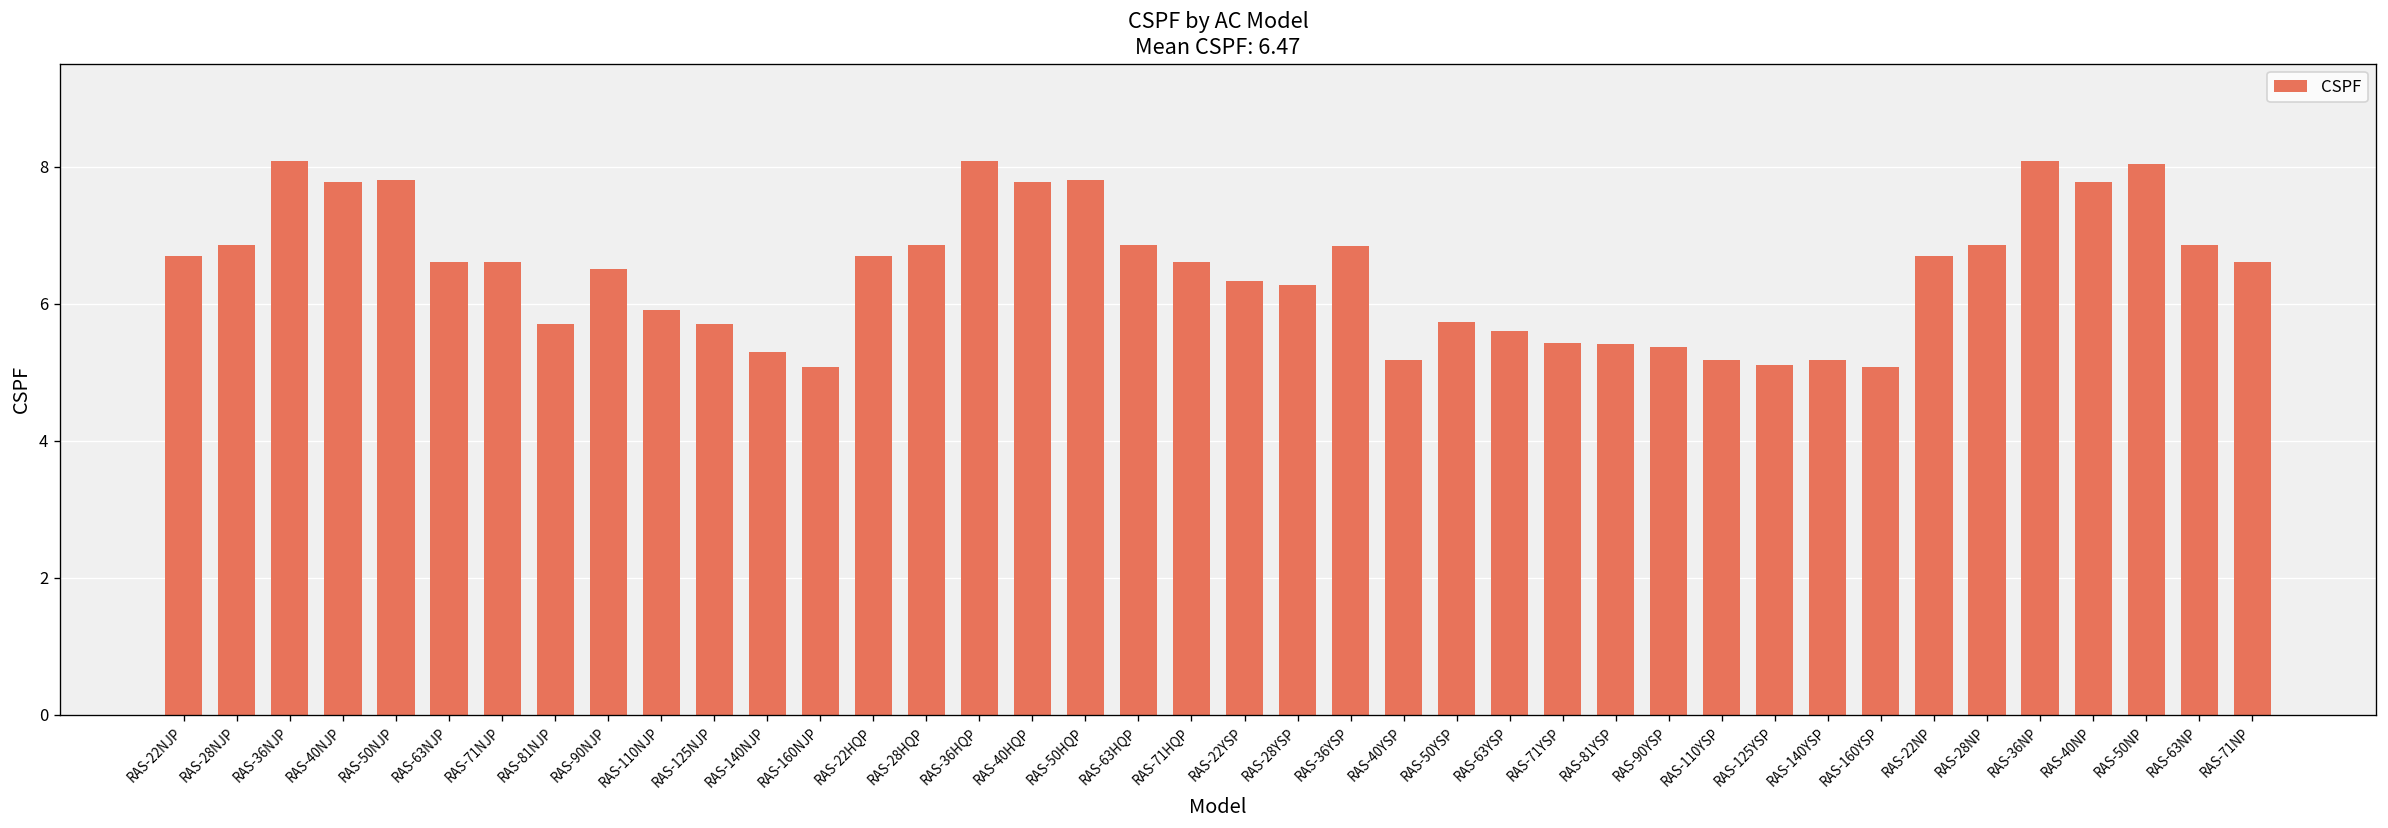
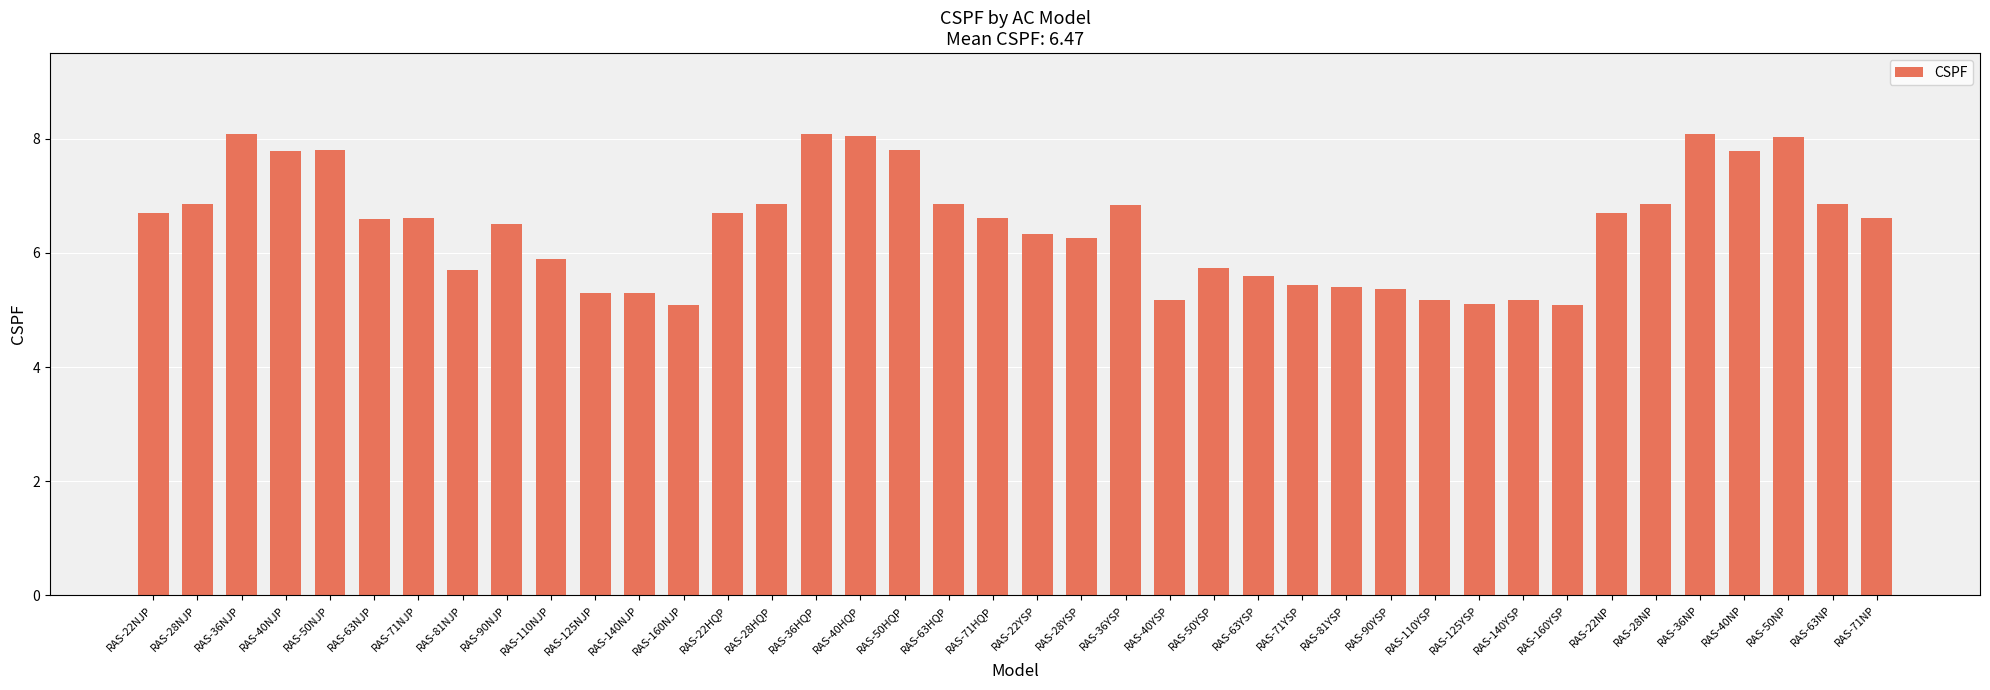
RAS-125NJP: 5.7 -> 5.3
RAS-40HQP: 7.8 -> 8.0
